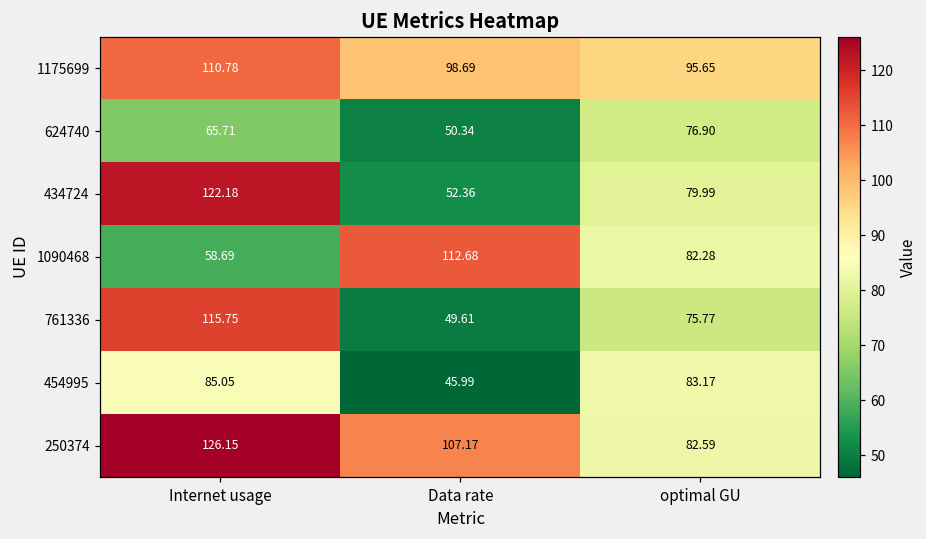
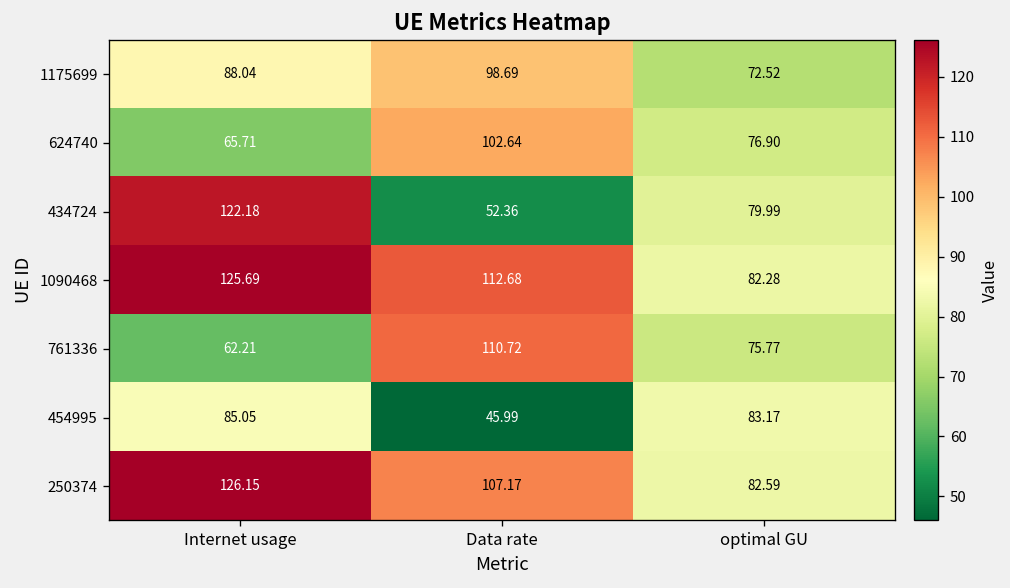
1175699, Internet usage: 110.78 -> 88.04
1175699, optimal GU: 95.65 -> 72.52
624740, Data rate: 50.34 -> 102.64
1090468, Internet usage: 58.69 -> 125.69
761336, Internet usage: 115.75 -> 62.21
761336, Data rate: 49.61 -> 110.72
